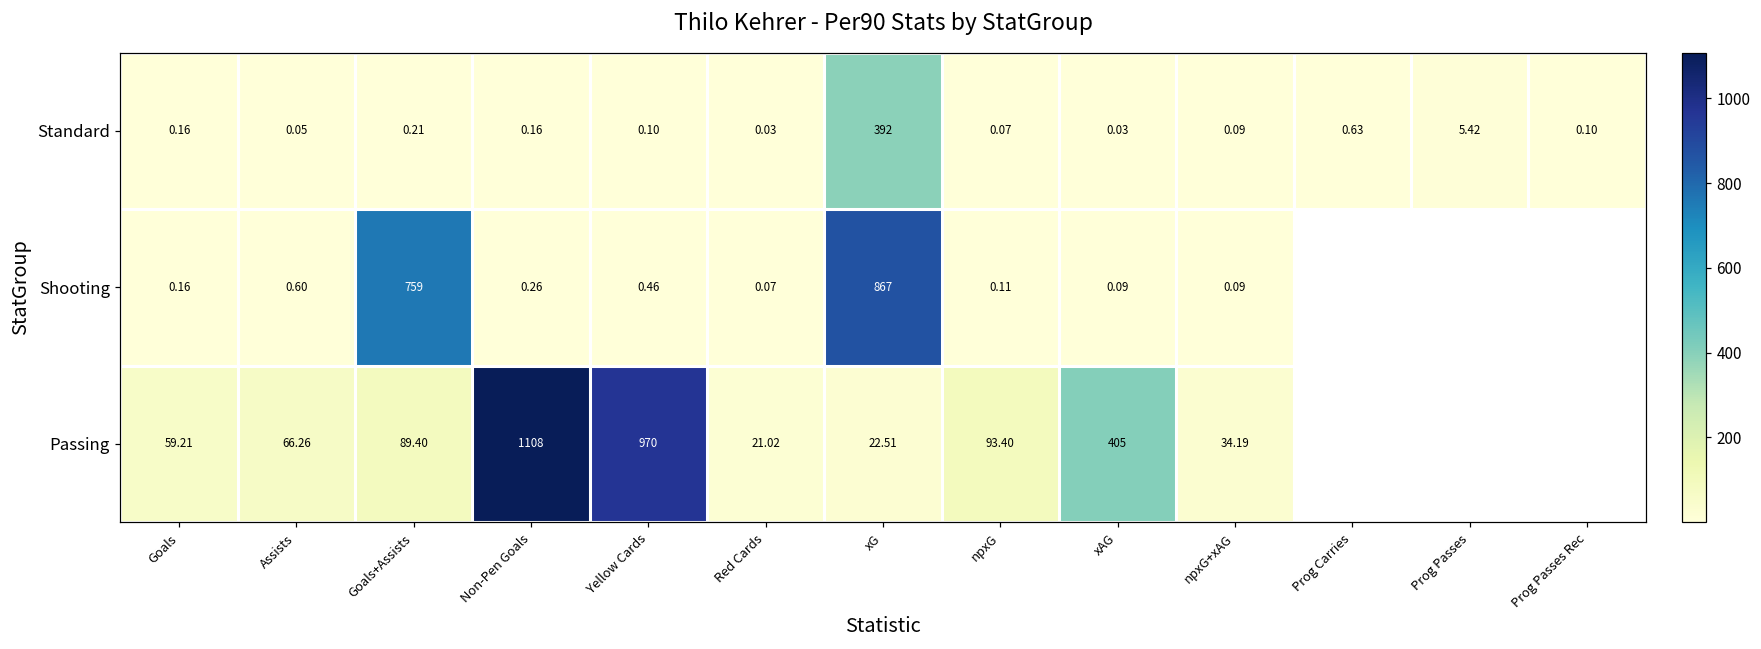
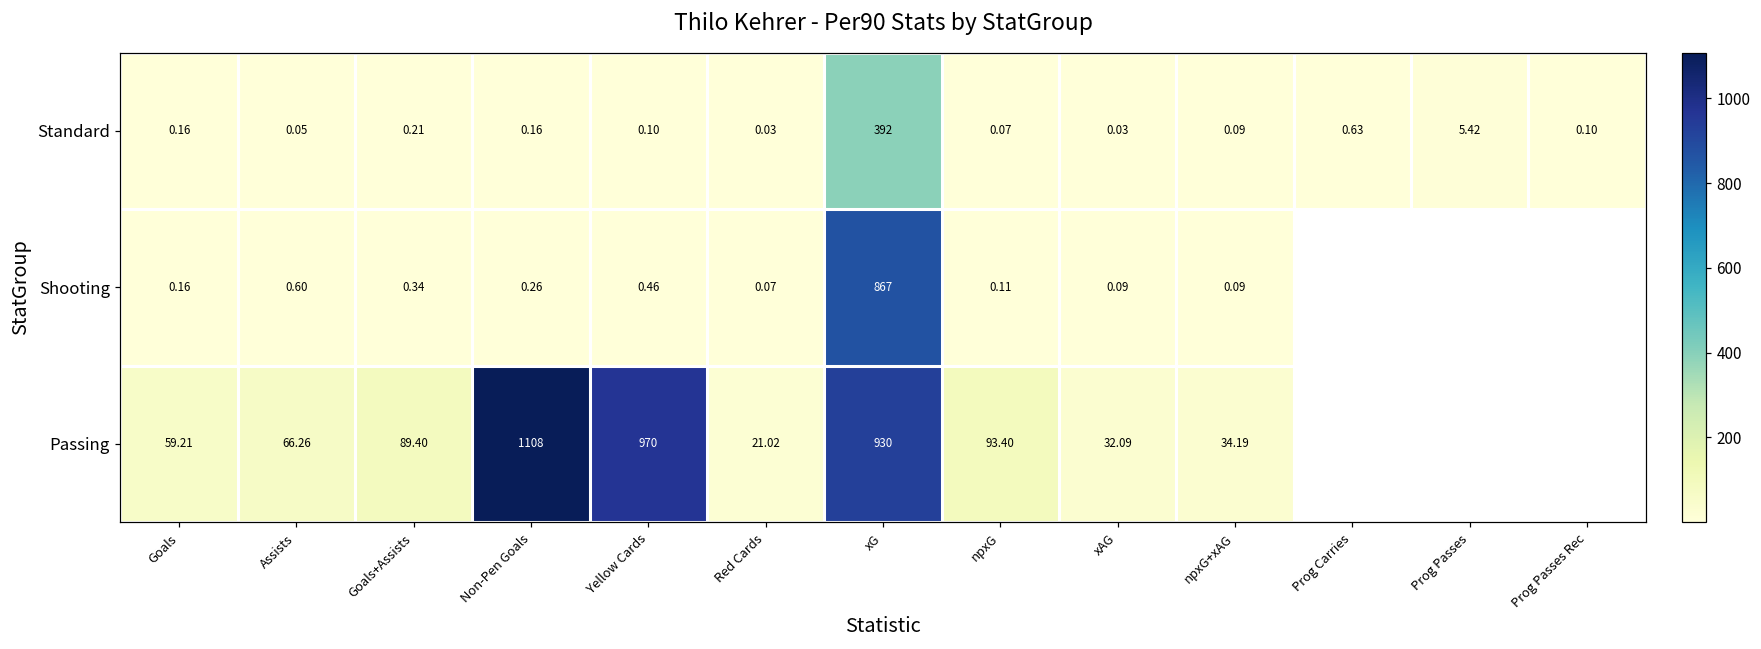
Shooting, Goals+Assists: 759 -> 0.34
Passing, xG: 22.51 -> 930
Passing, xAG: 405 -> 32.09
